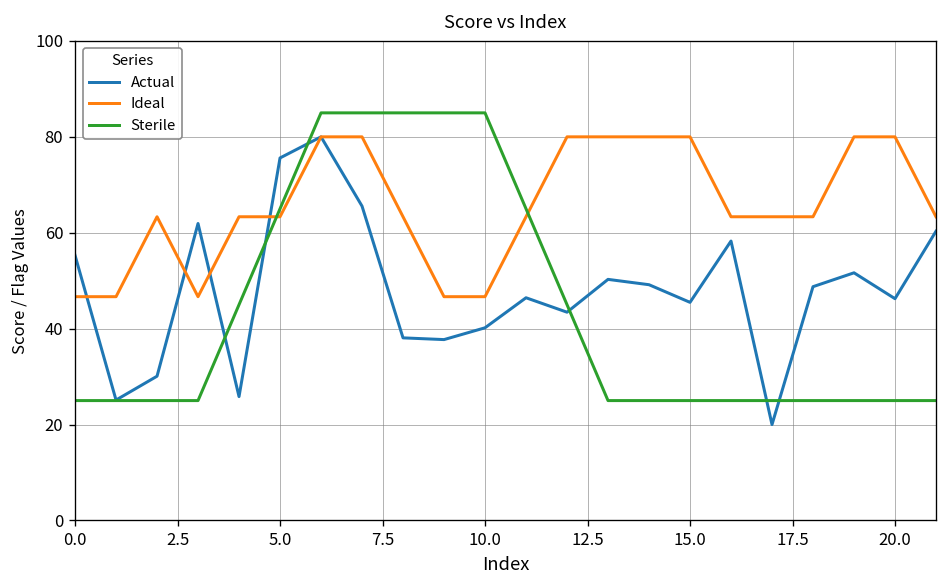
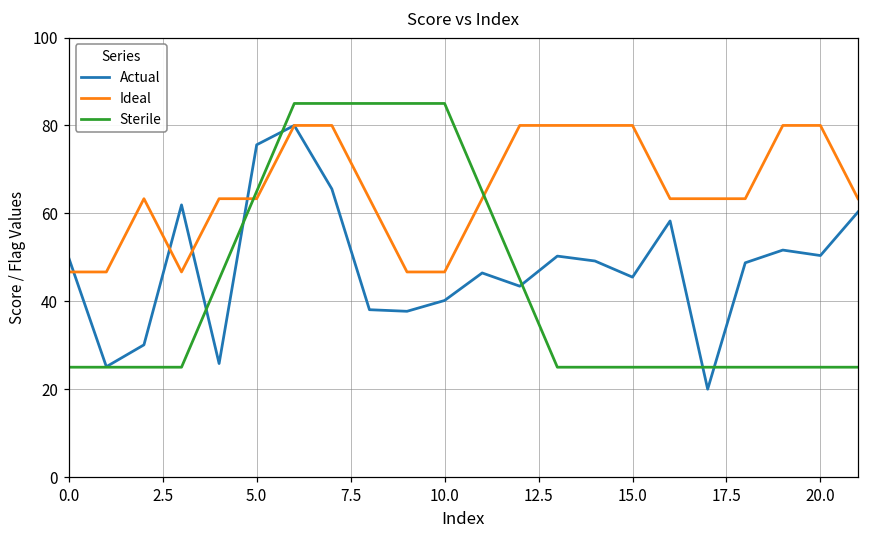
Actual, 0.0: 55 -> 50
Actual, 20.0: 46 -> 50
